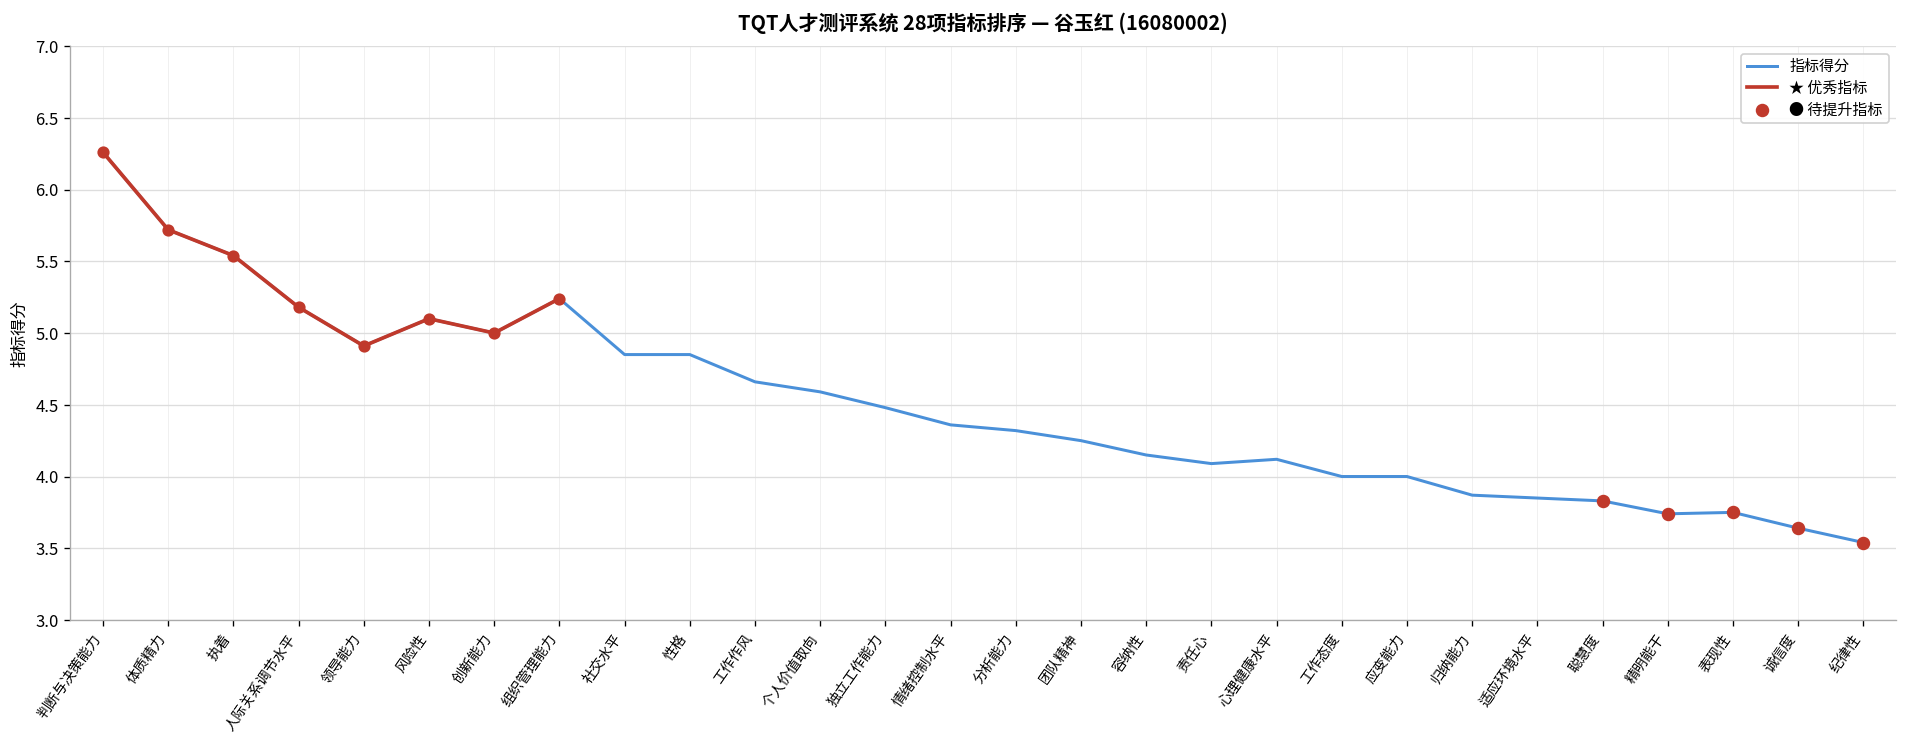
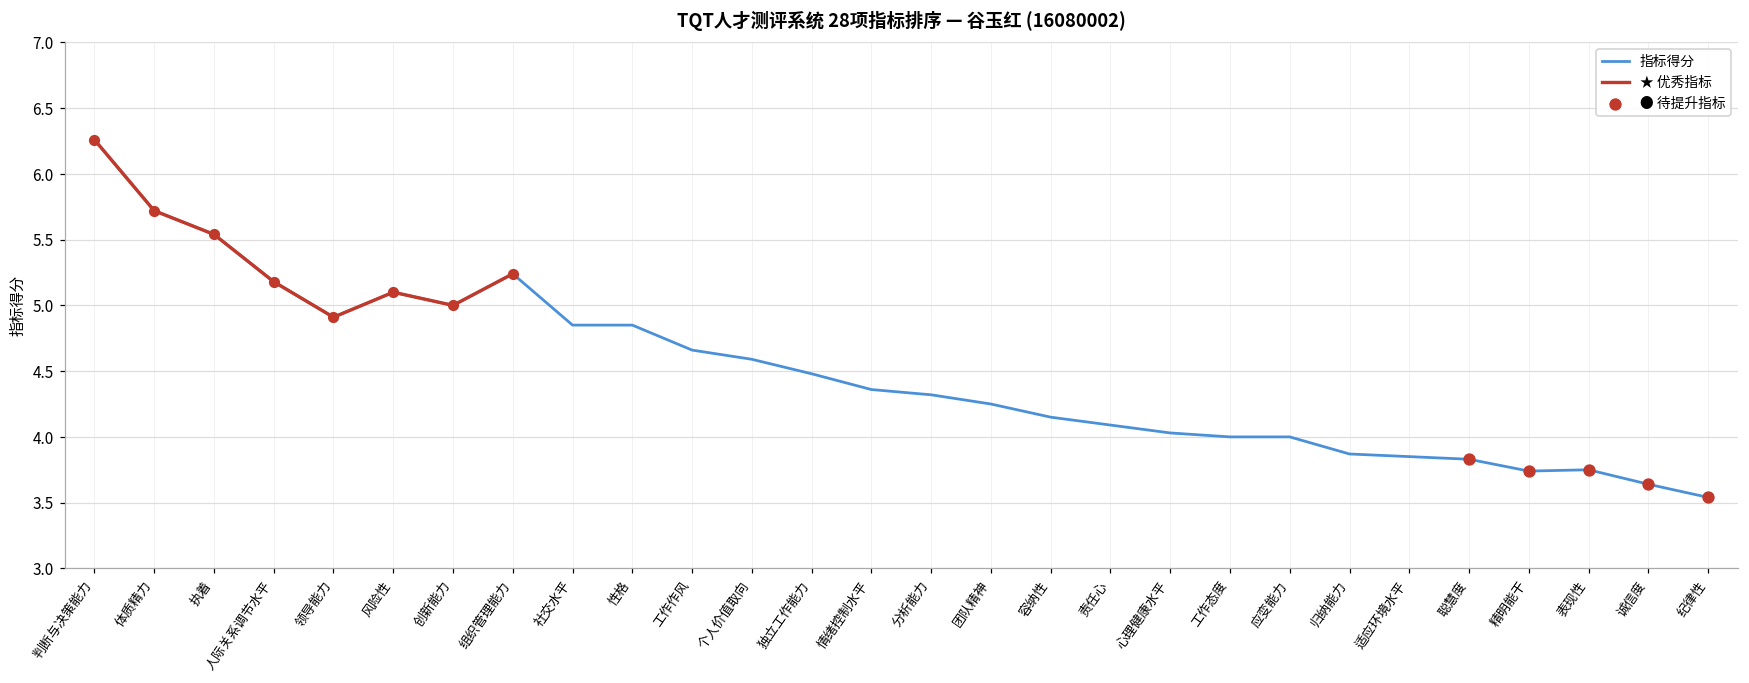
指标得分, 心理健康水平: 4.12 -> 4.03
